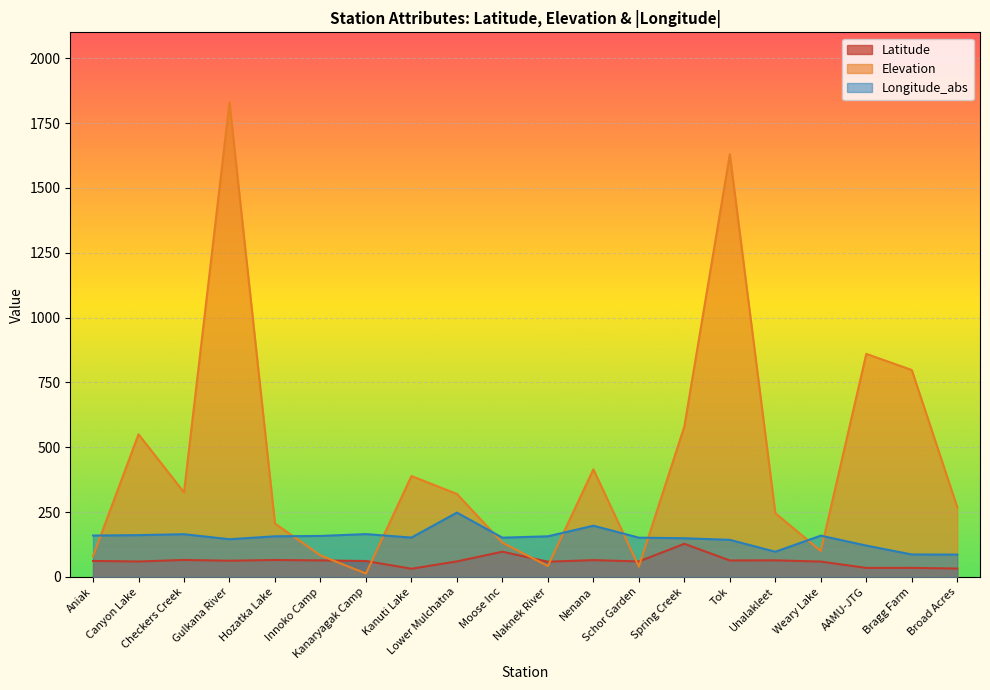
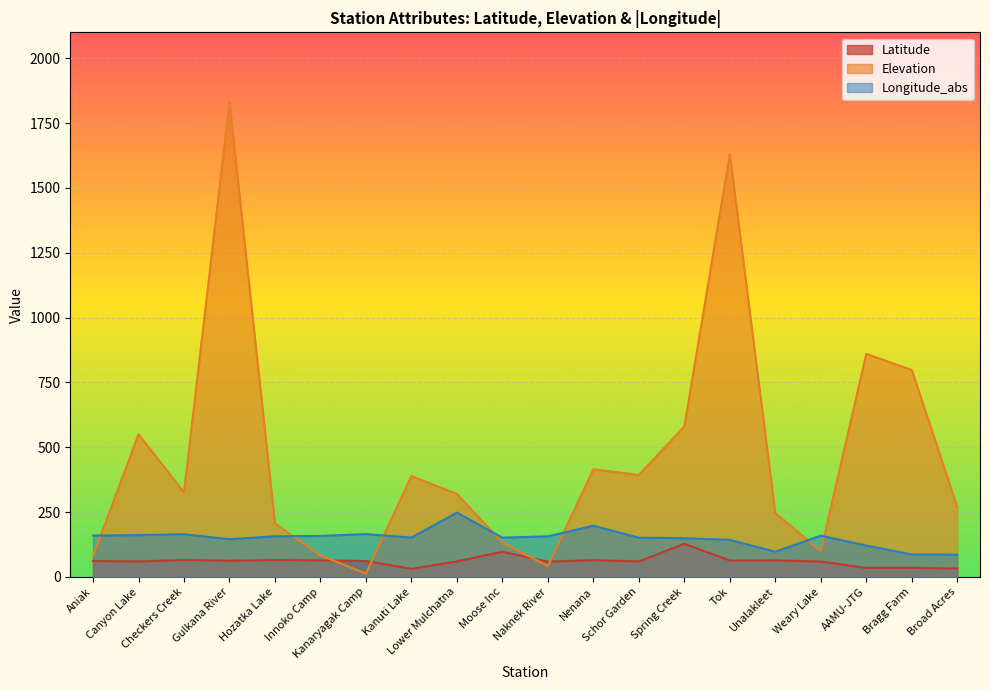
Elevation, Schor Garden: 40 -> 390
